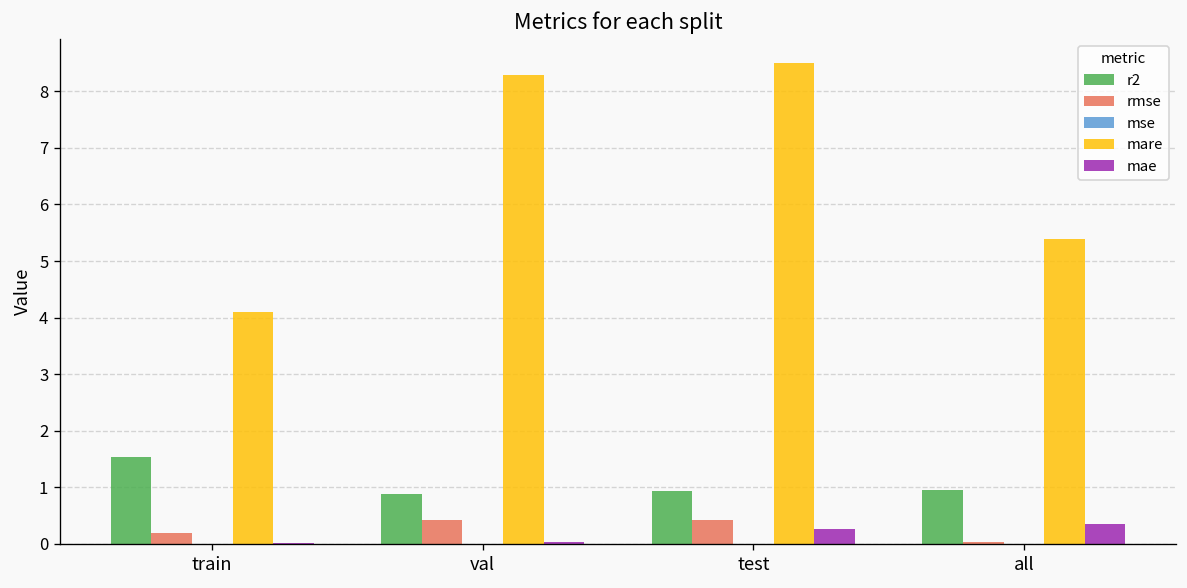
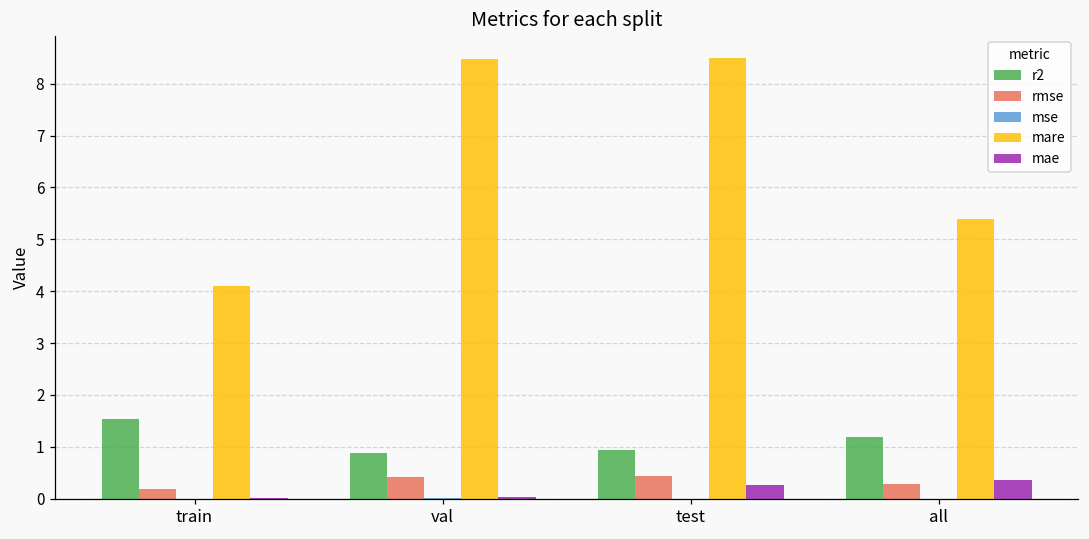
mare, val: 8.3 -> 8.5
r2, all: 1.0 -> 1.2
rmse, all: 0.0 -> 0.3
